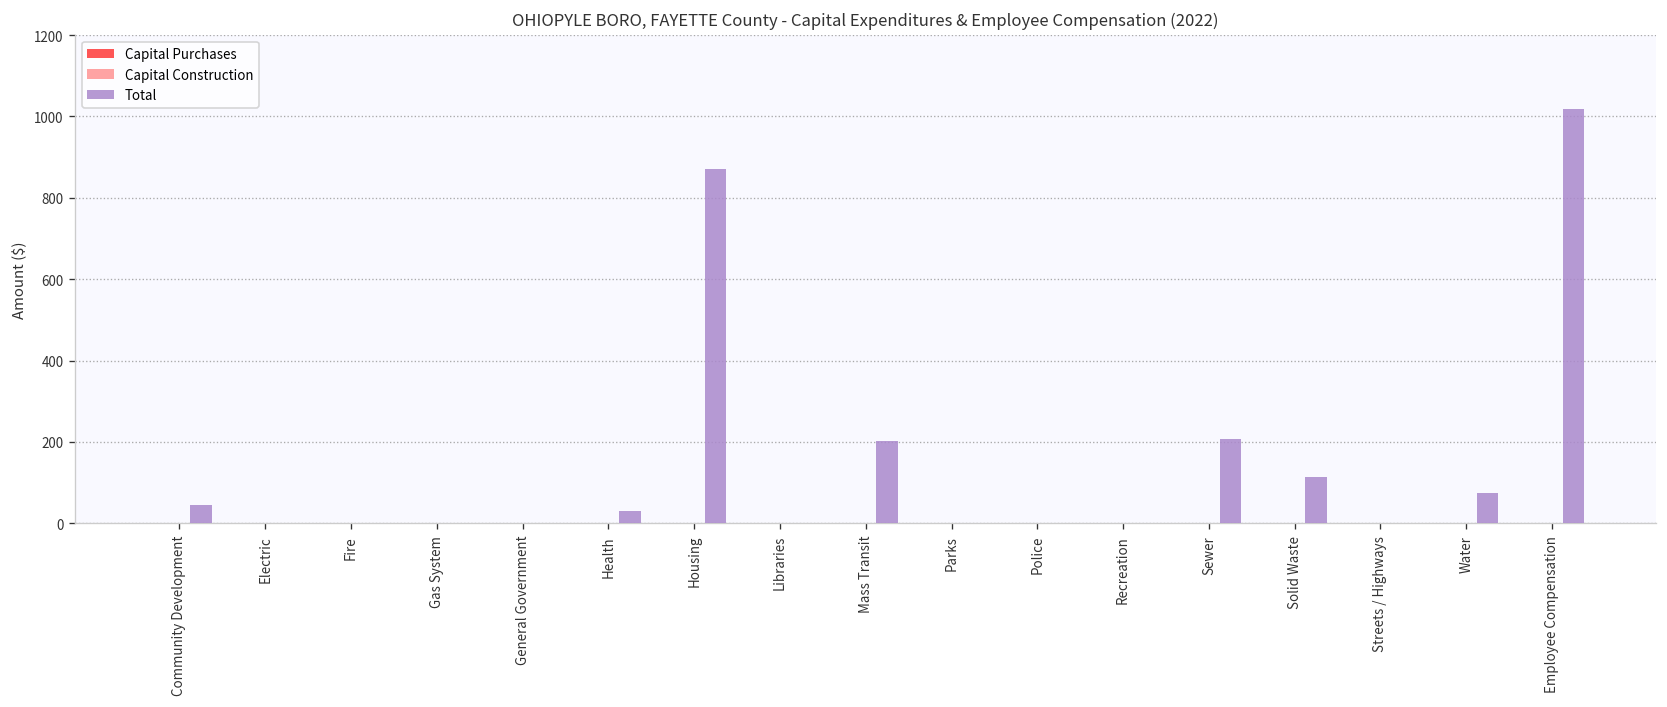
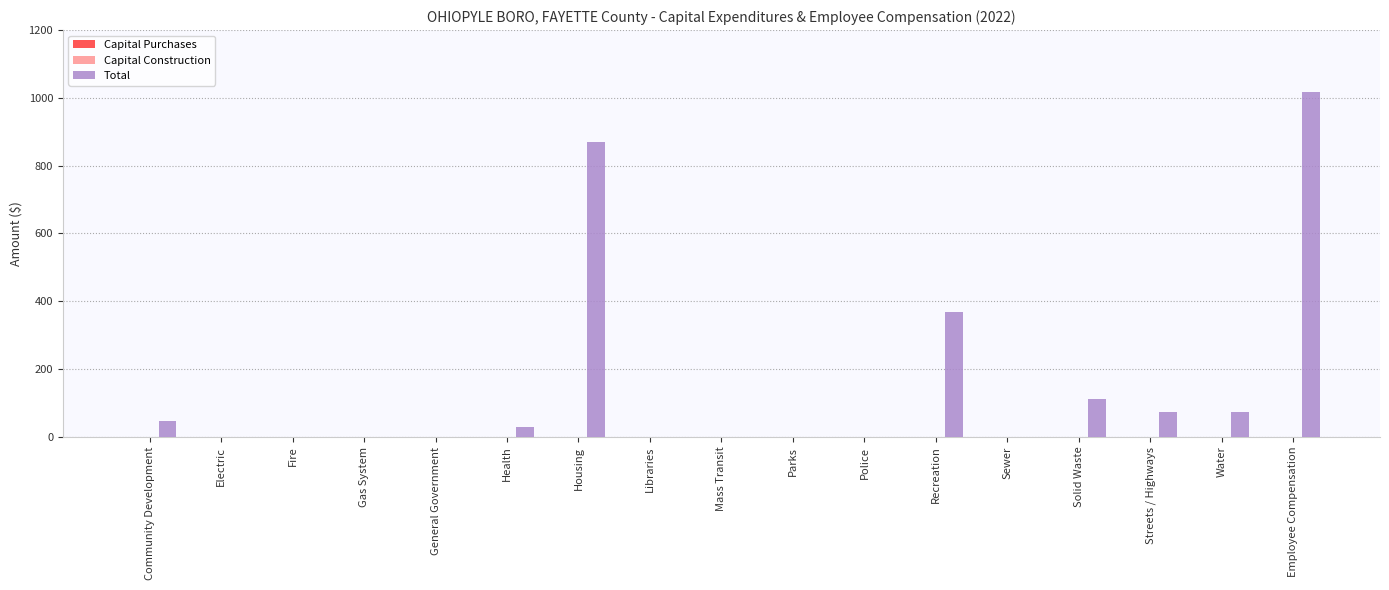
Total, Mass Transit: 200 -> 0
Total, Recreation: 0 -> 370
Total, Sewer: 210 -> 0
Total, Streets / Highways: 0 -> 70
